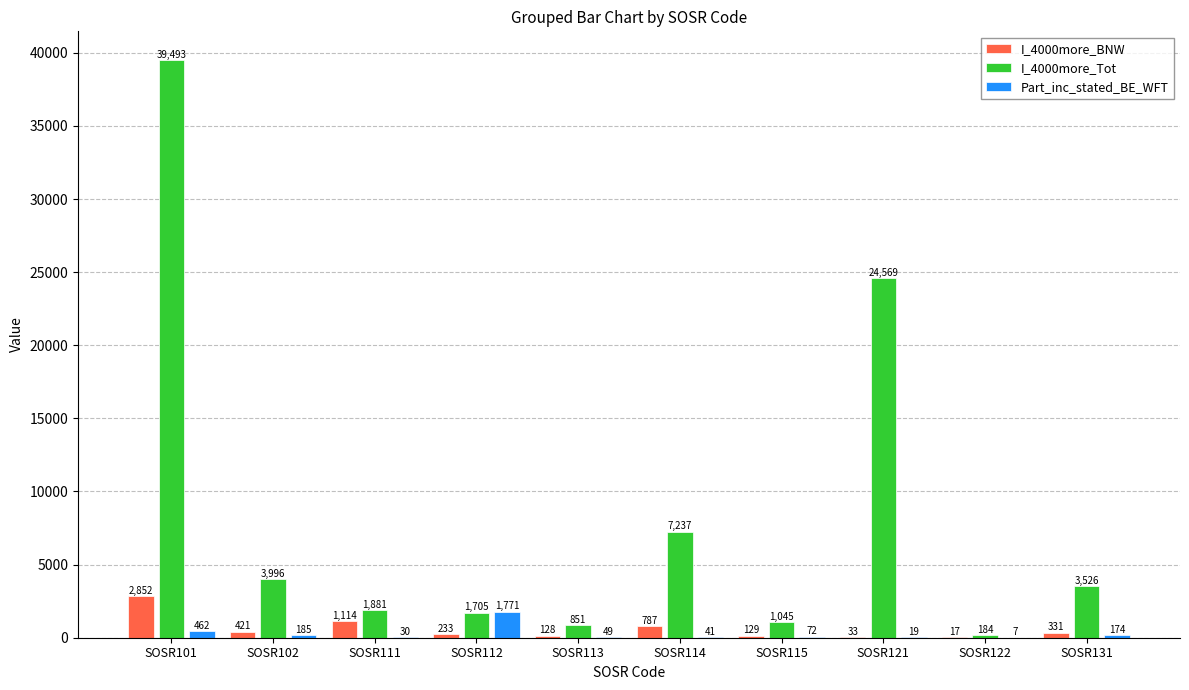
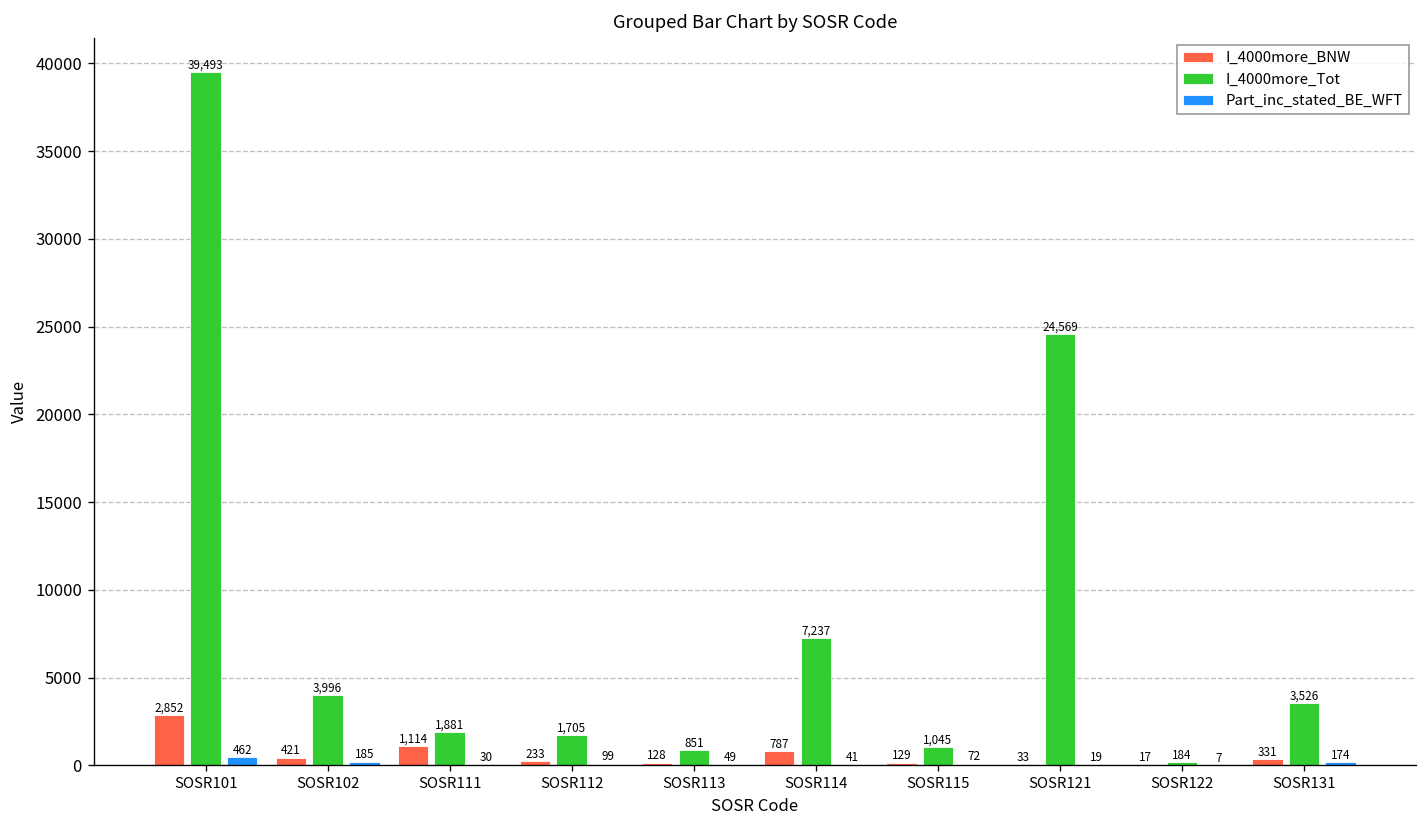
Part_inc_stated_BE_WFT, SOSR112: 1,771 -> 99
